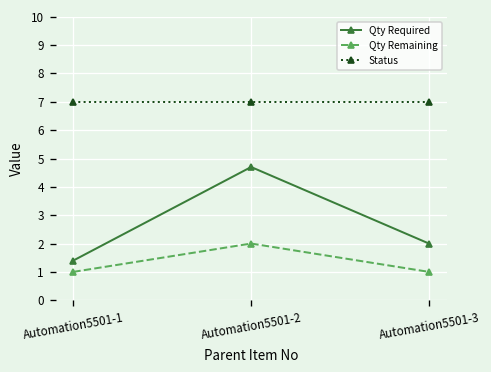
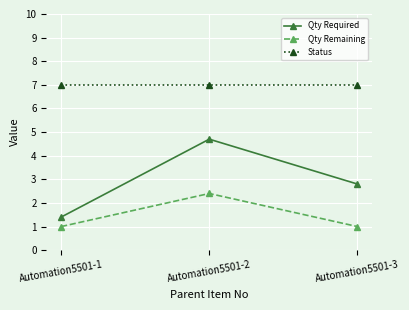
Qty Remaining, Automation5501-2: 2.0 -> 2.4
Qty Required, Automation5501-3: 2.0 -> 2.8
